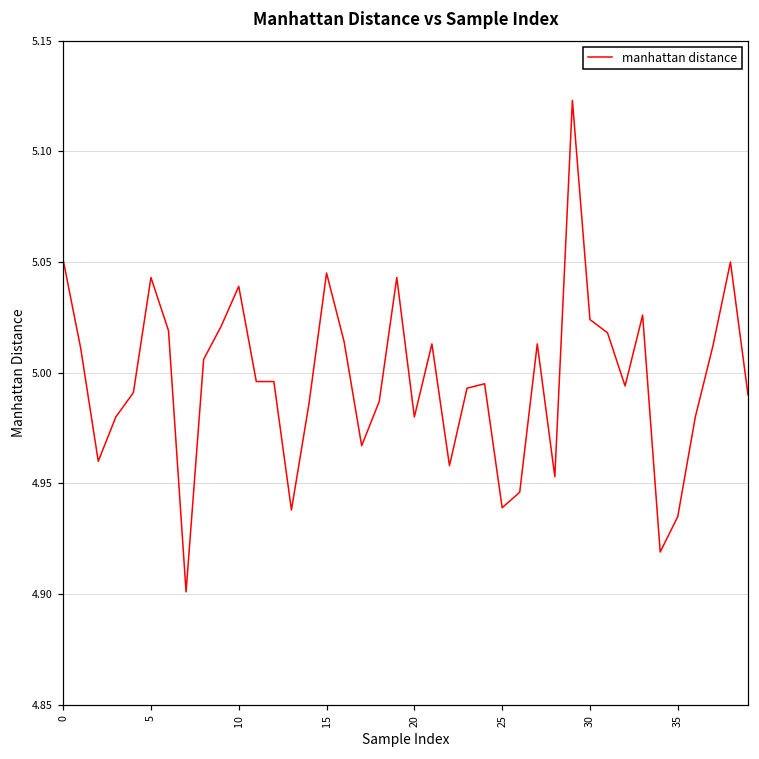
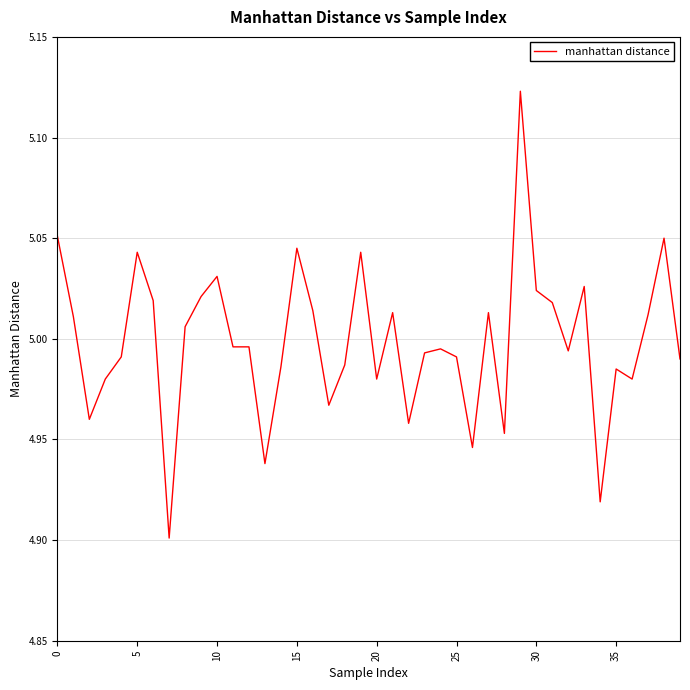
10: 5.039 -> 5.031
25: 4.939 -> 4.991
35: 4.935 -> 4.985
